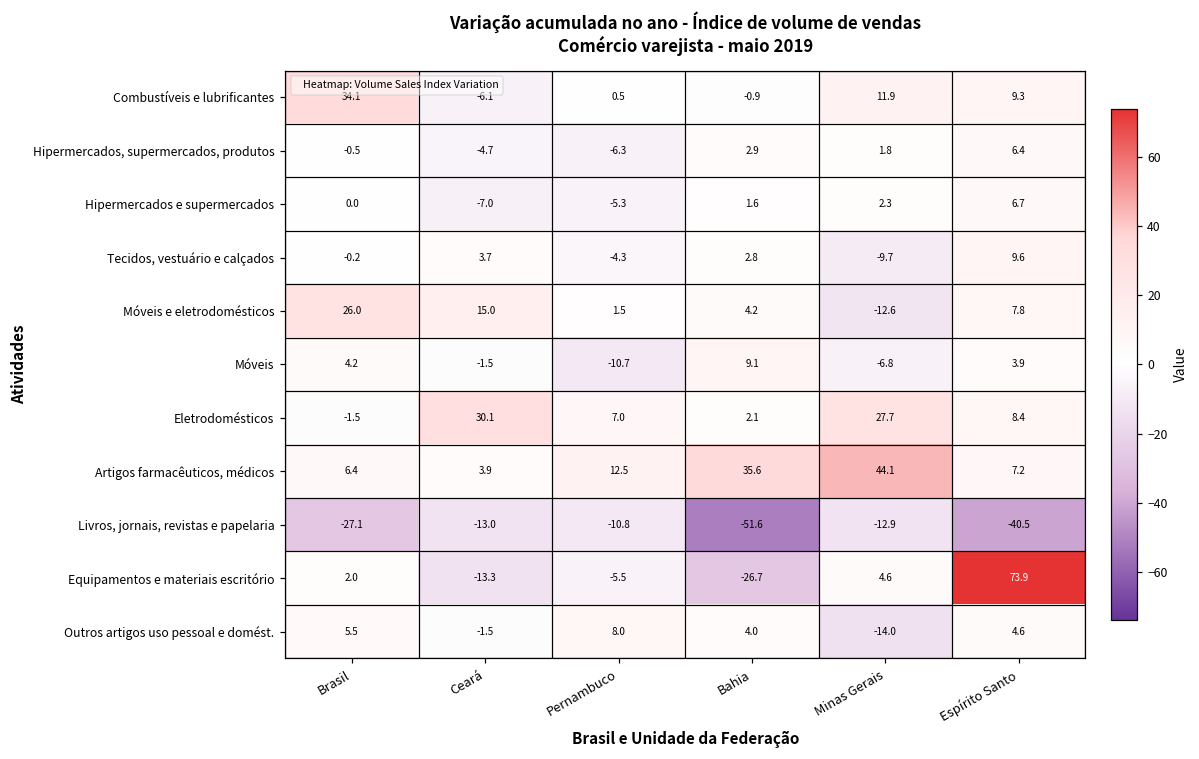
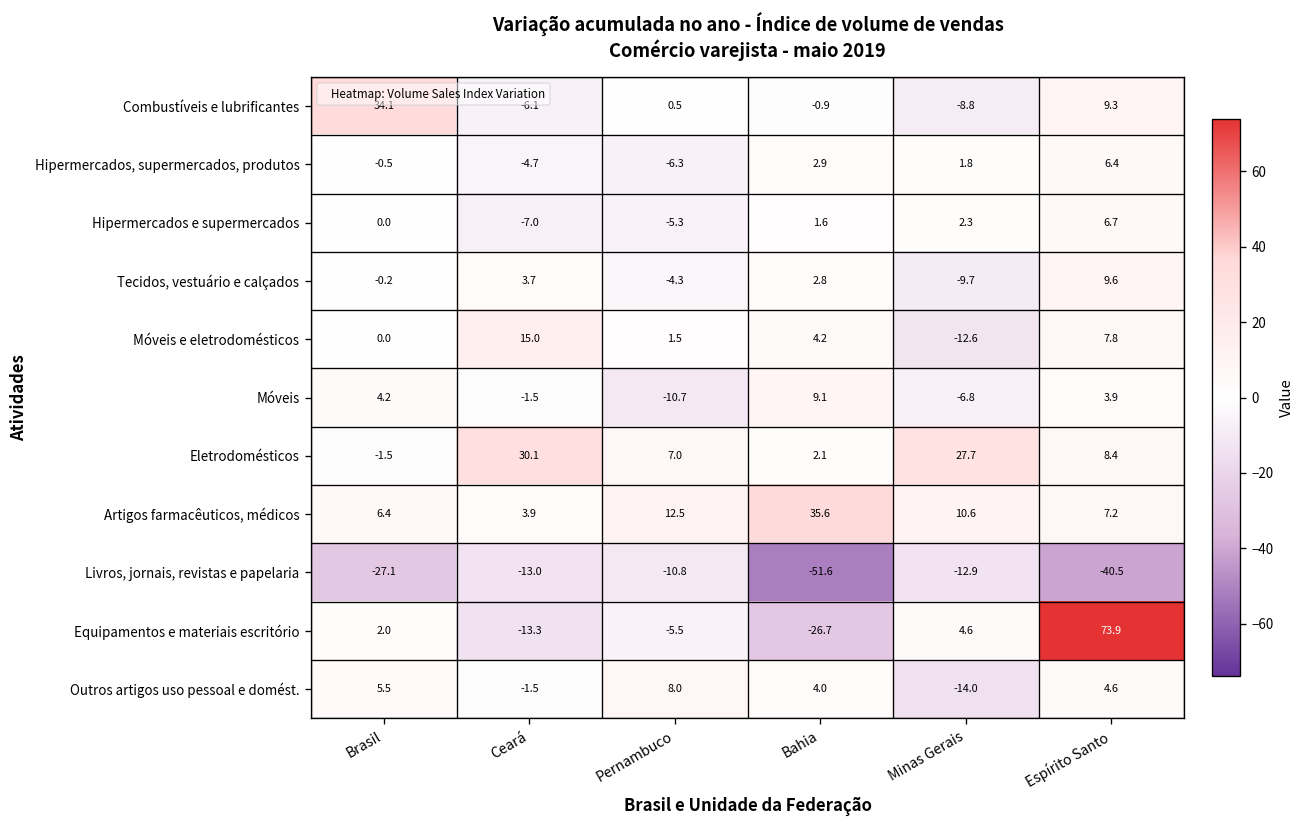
Combustíveis e lubrificantes, Minas Gerais: 11.9 -> -8.8
Móveis e eletrodomésticos, Brasil: 26.0 -> 0.0
Artigos farmacêuticos, médicos, Minas Gerais: 44.1 -> 10.6
